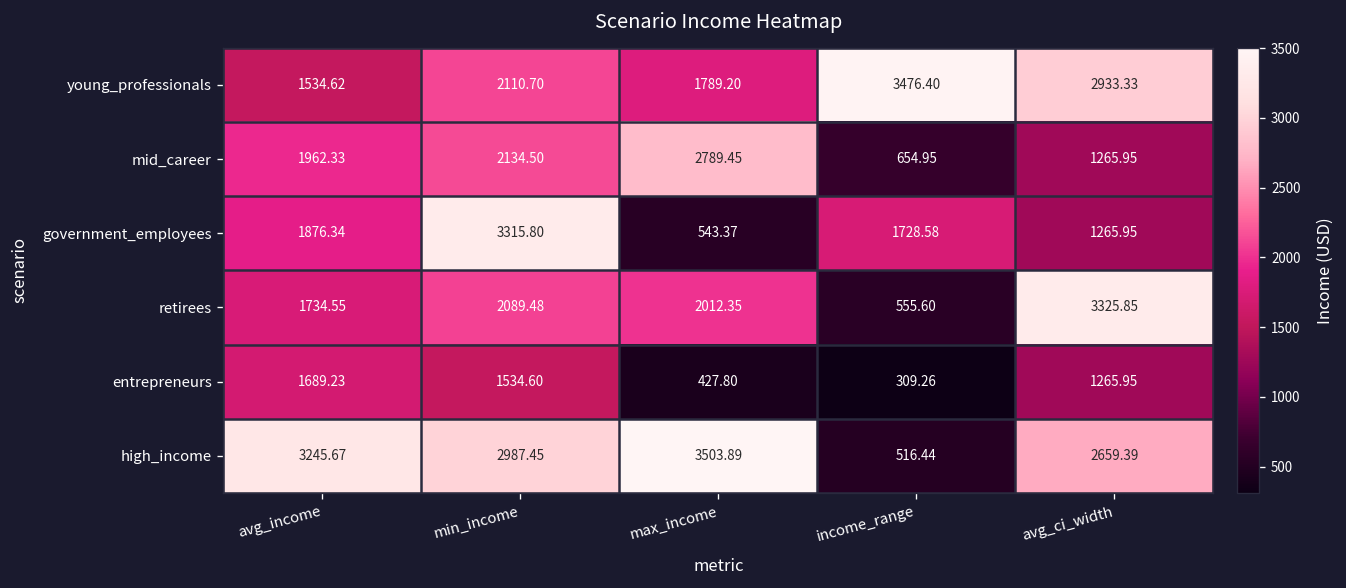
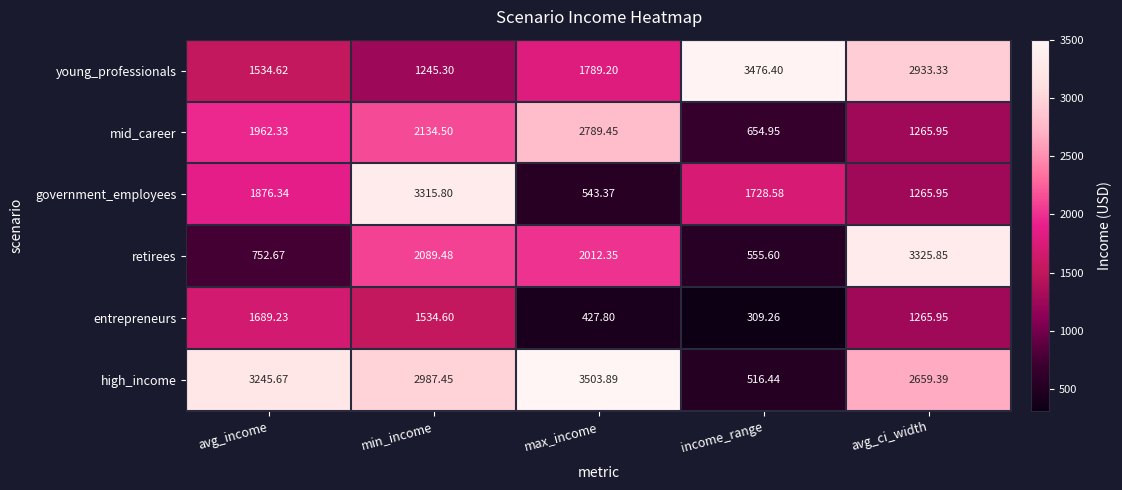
young_professionals, min_income: 2110.70 -> 1245.30
retirees, avg_income: 1734.55 -> 752.67
